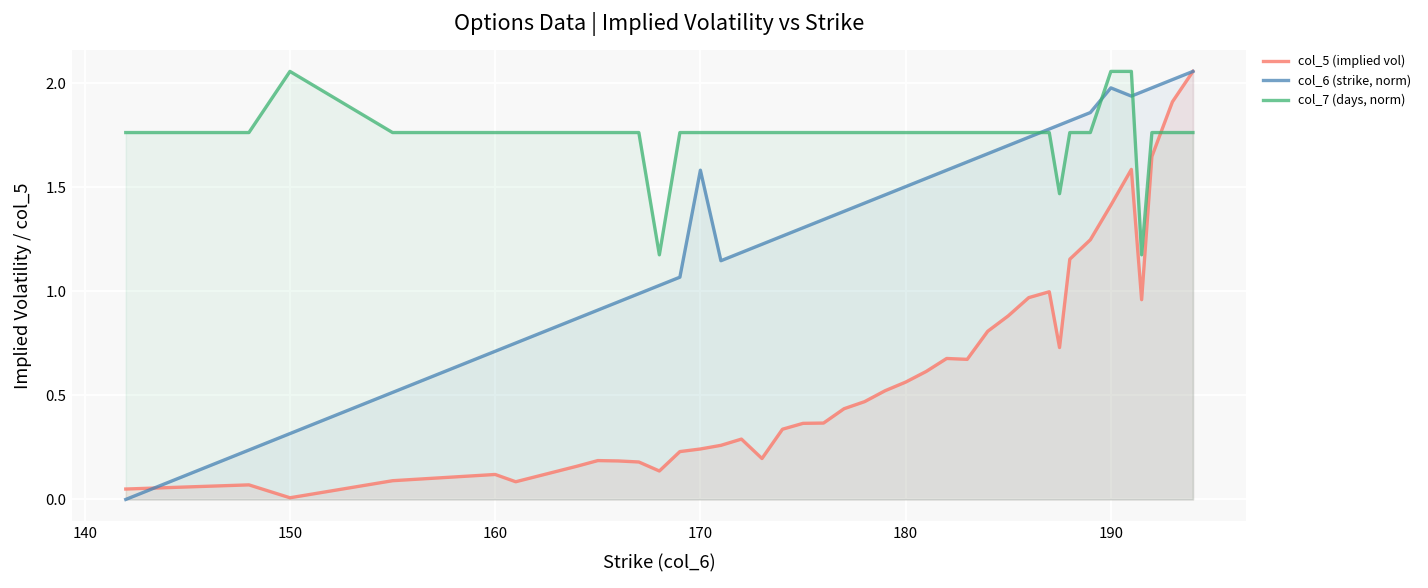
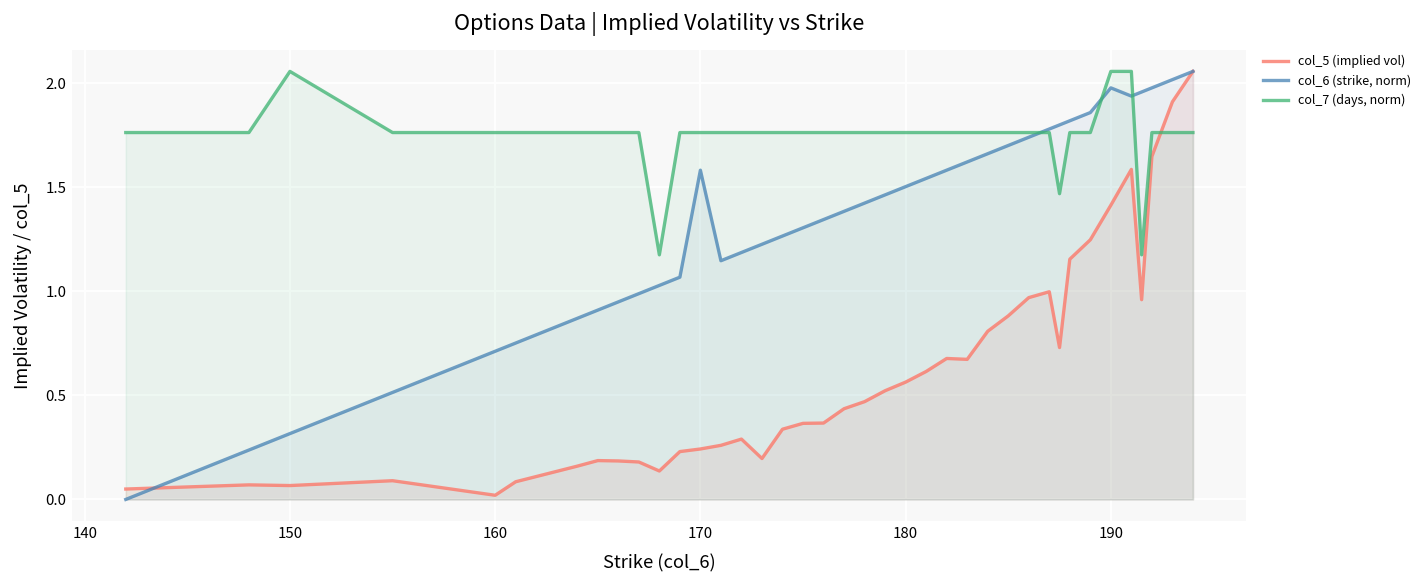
col_5 (implied vol), 150: 0.01 -> 0.07
col_5 (implied vol), 160: 0.12 -> 0.02
